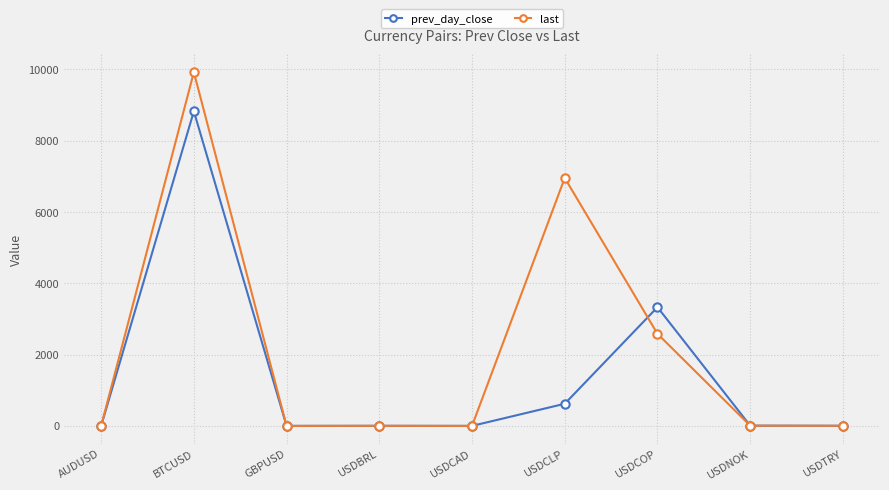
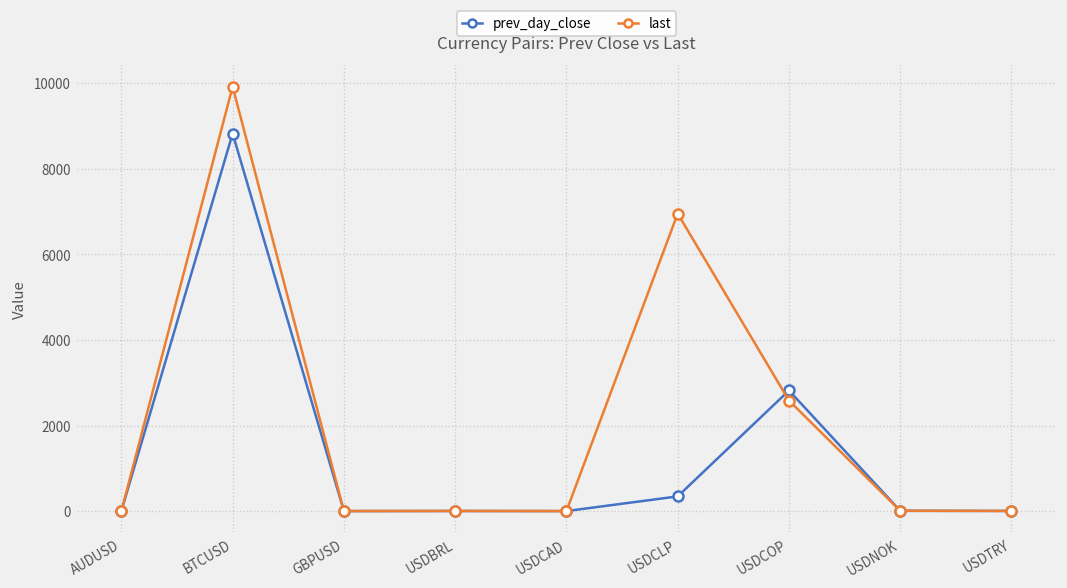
prev_day_close, USDCLP: 600 -> 300
prev_day_close, USDCOP: 3300 -> 2800
